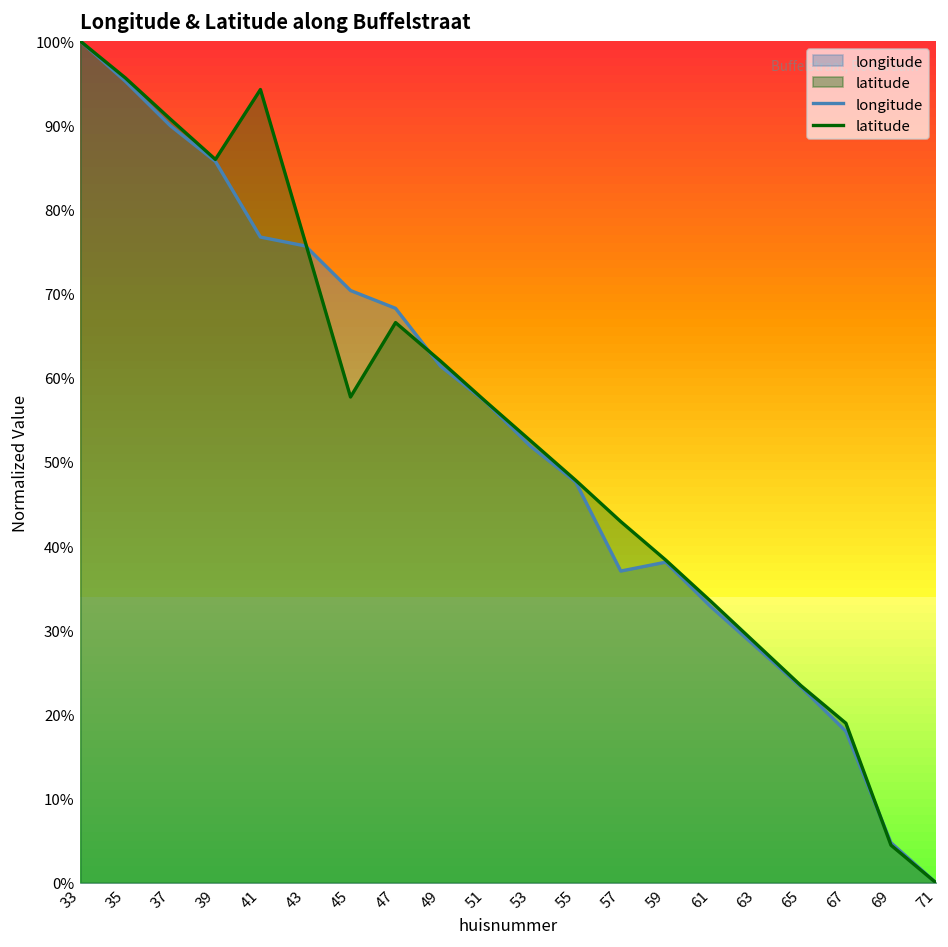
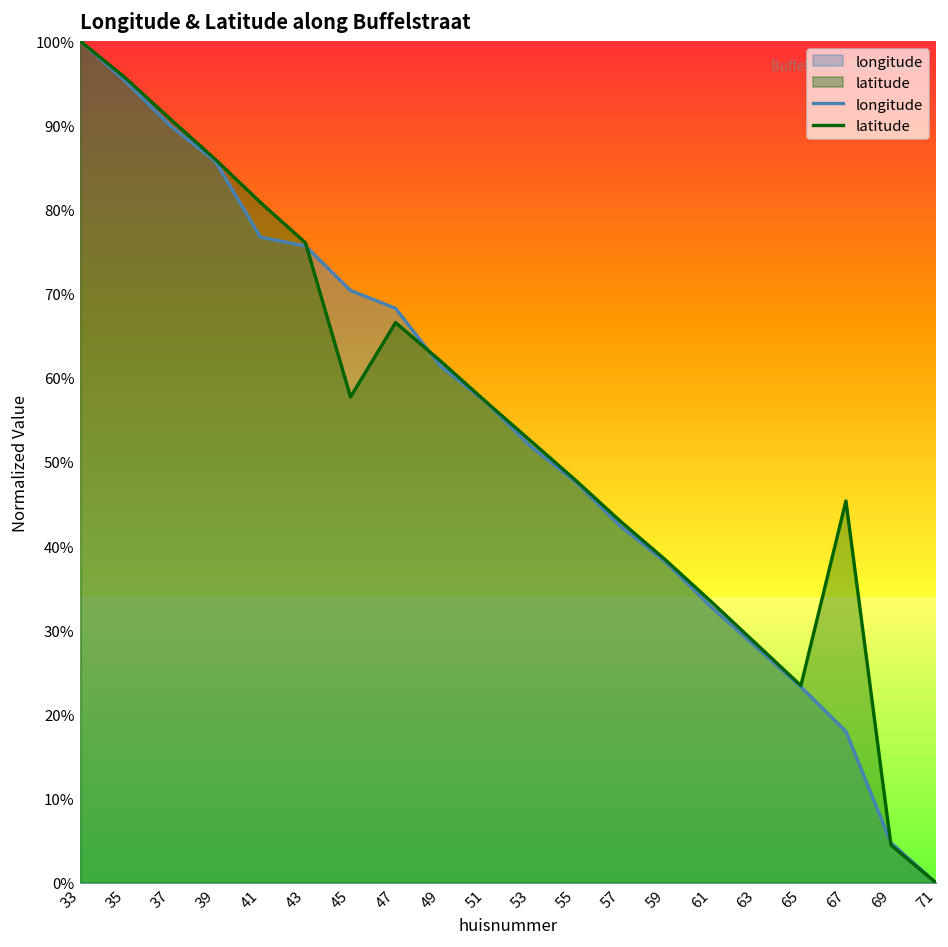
latitude, 41: 94% -> 81%
longitude, 57: 37% -> 42%
latitude, 67: 19% -> 45%
